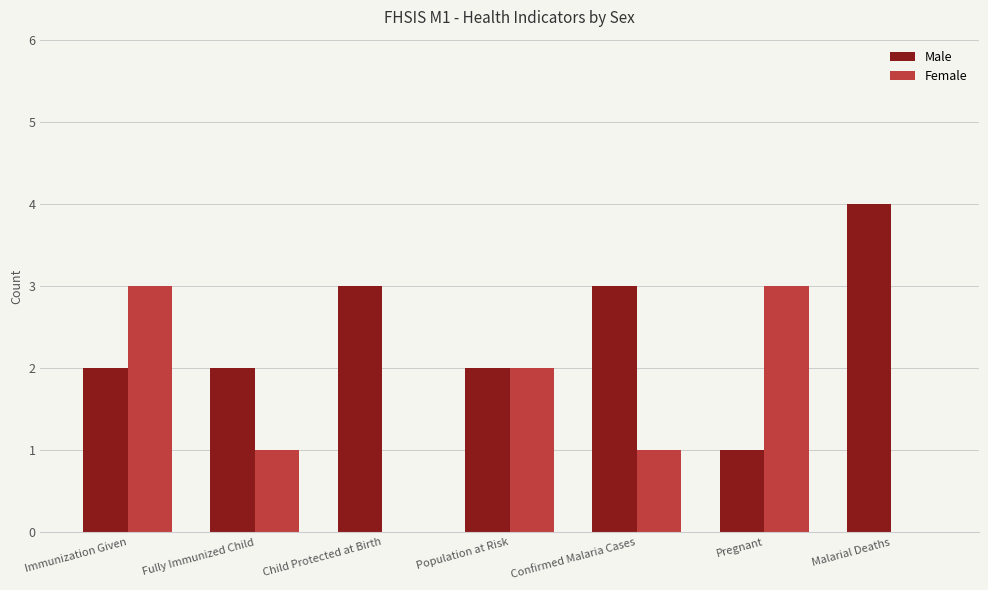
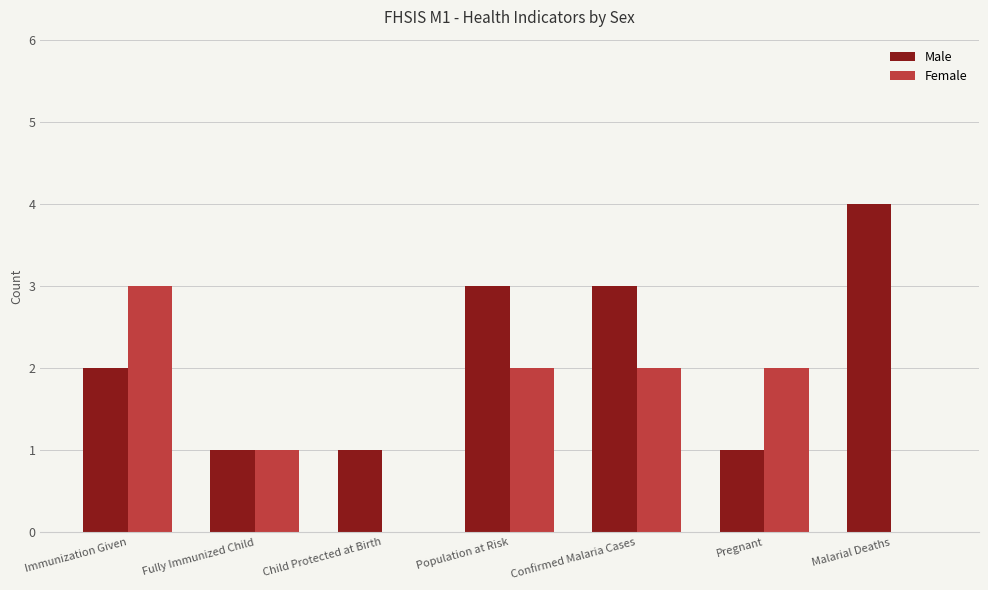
Male, Fully Immunized Child: 2 -> 1
Male, Child Protected at Birth: 3 -> 1
Male, Population at Risk: 2 -> 3
Female, Confirmed Malaria Cases: 1 -> 2
Female, Pregnant: 3 -> 2
